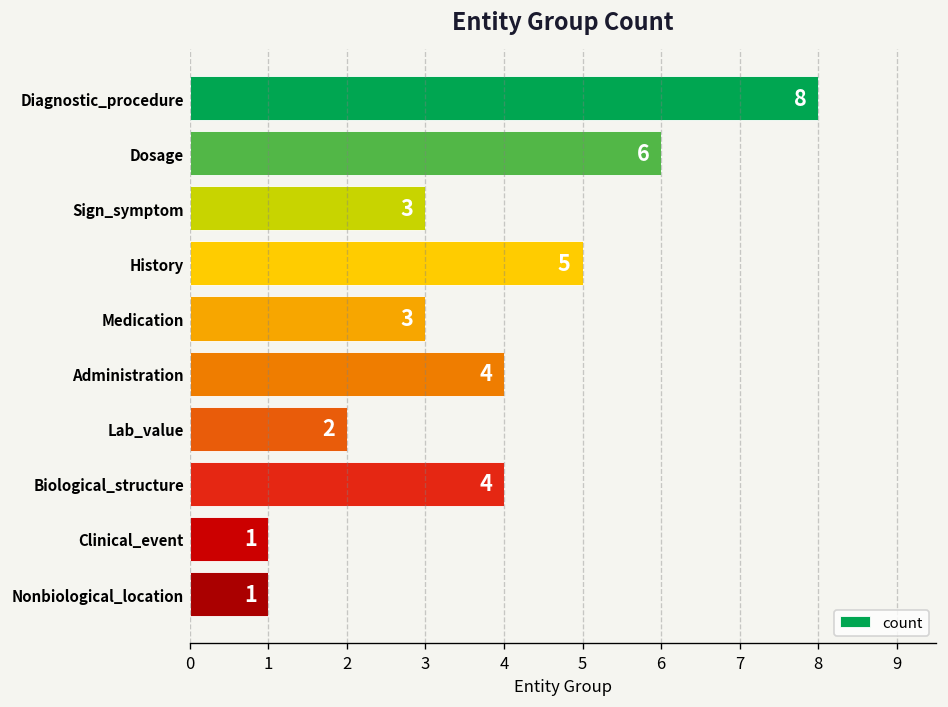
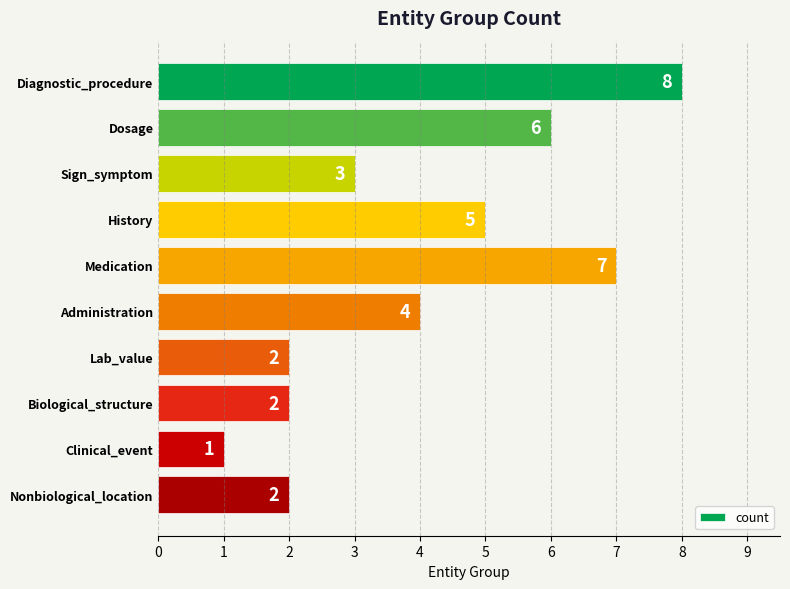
Medication: 3 -> 7
Biological_structure: 4 -> 2
Nonbiological_location: 1 -> 2
